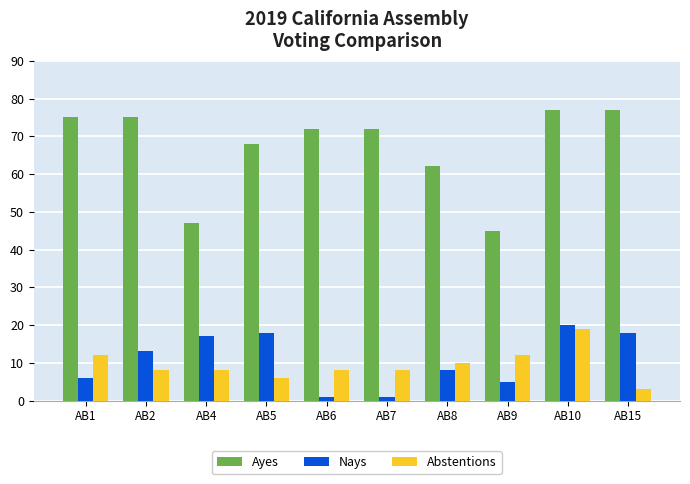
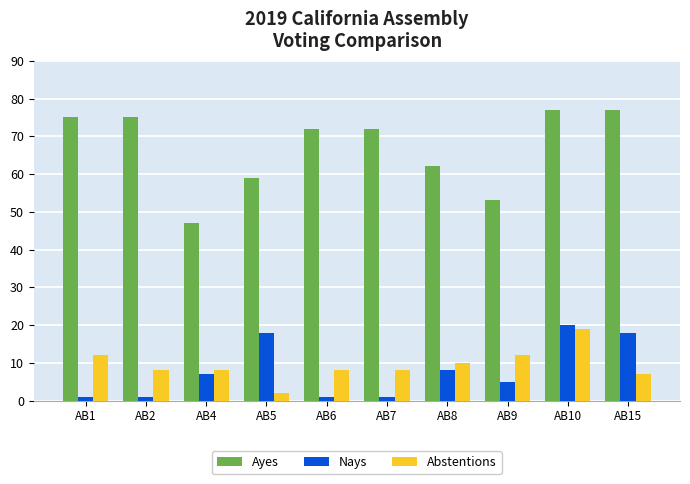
Nays, AB1: 6 -> 1
Nays, AB2: 13 -> 1
Nays, AB4: 17 -> 7
Ayes, AB5: 68 -> 59
Abstentions, AB5: 6 -> 2
Ayes, AB9: 45 -> 53
Abstentions, AB15: 3 -> 7
